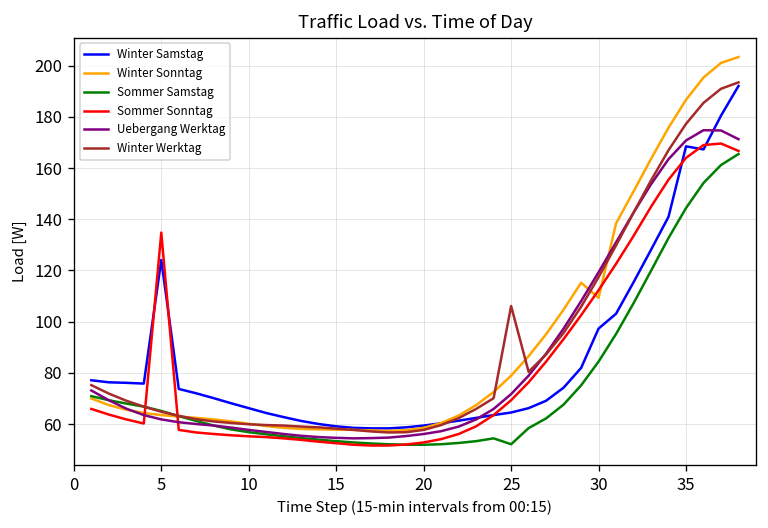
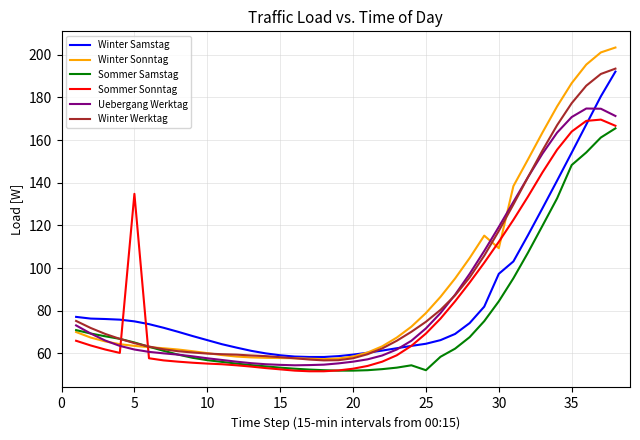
Winter Samstag, 5: 124 -> 75
Winter Werktag, 25: 106 -> 75
Winter Samstag, 35: 169 -> 154
Sommer Samstag, 35: 144 -> 148
